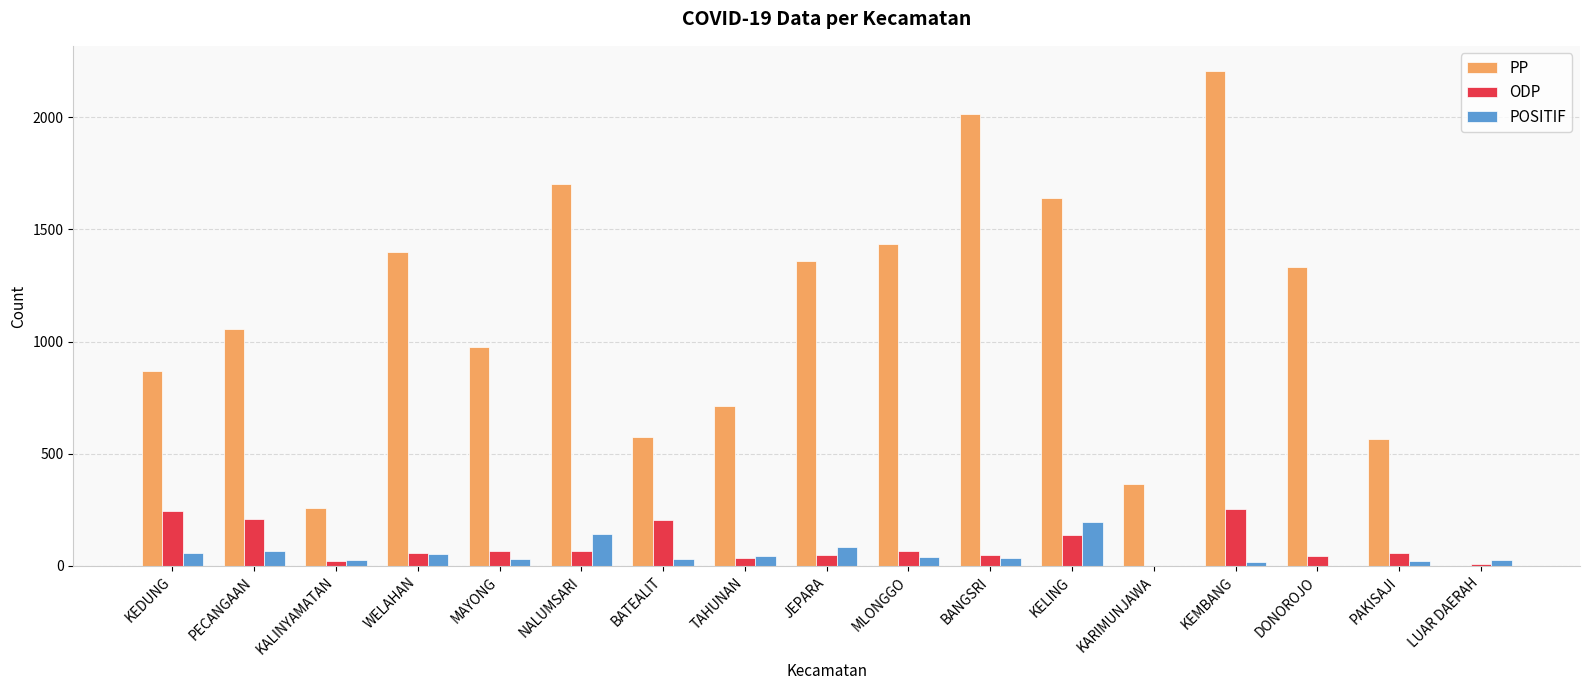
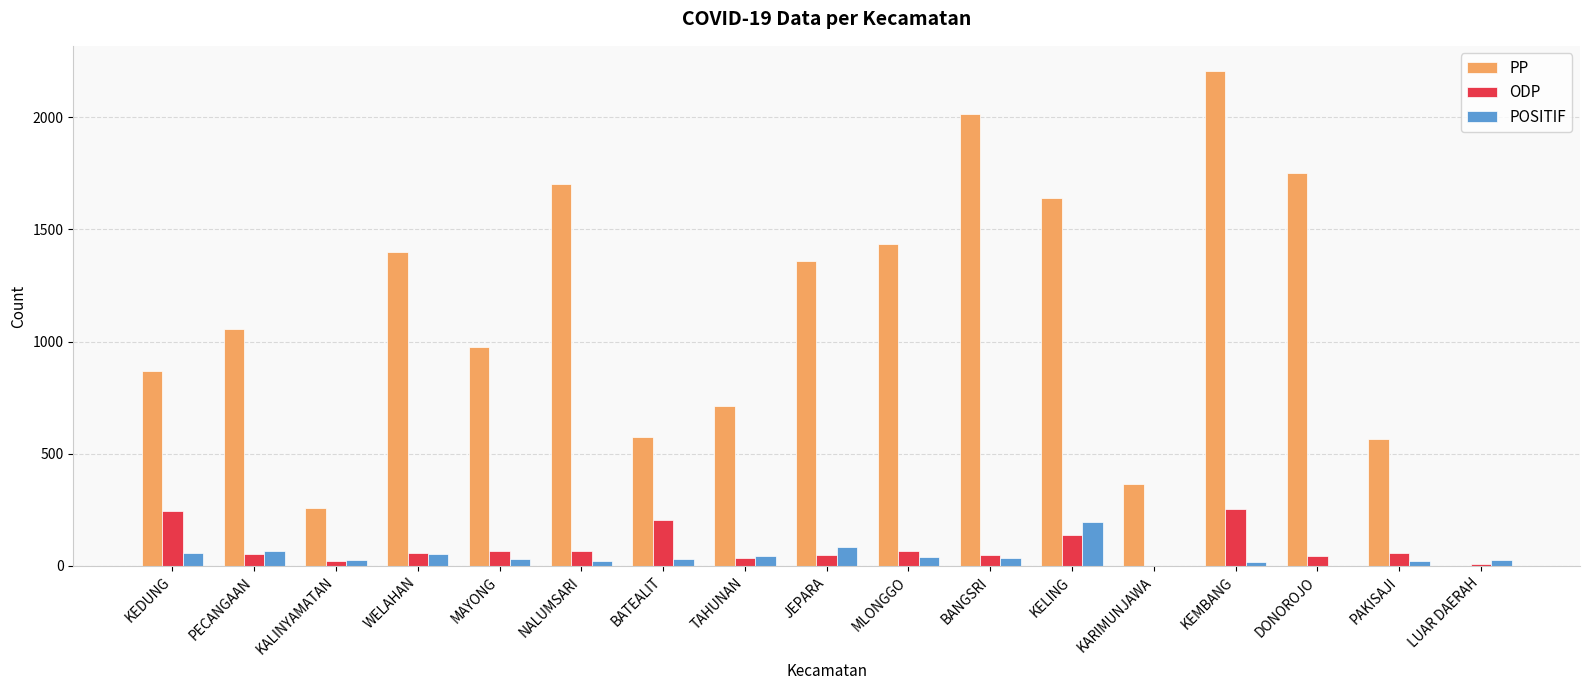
ODP, PECANGAAN: 210 -> 50
POSITIF, NALUMSARI: 140 -> 20
PP, DONOROJO: 1330 -> 1750
